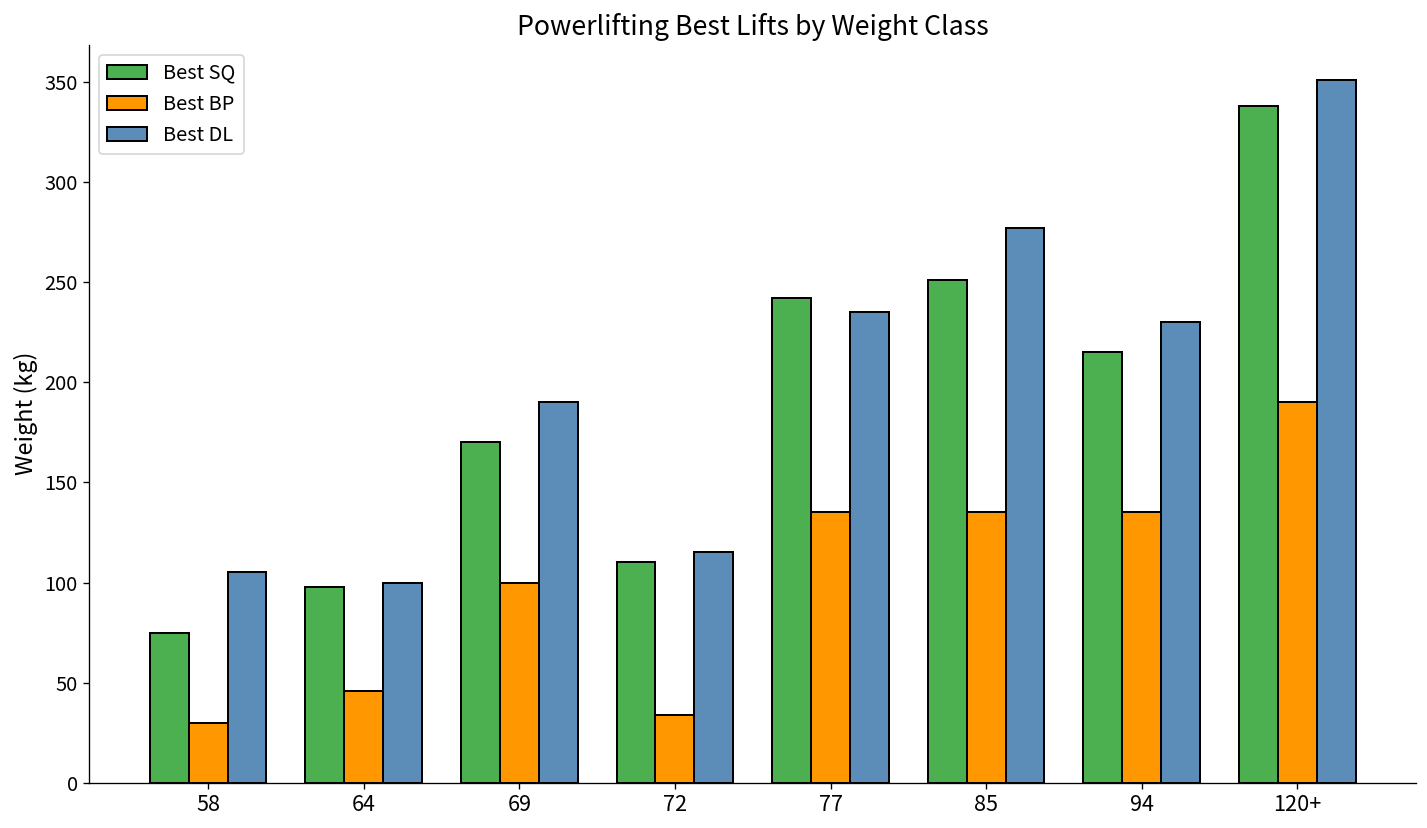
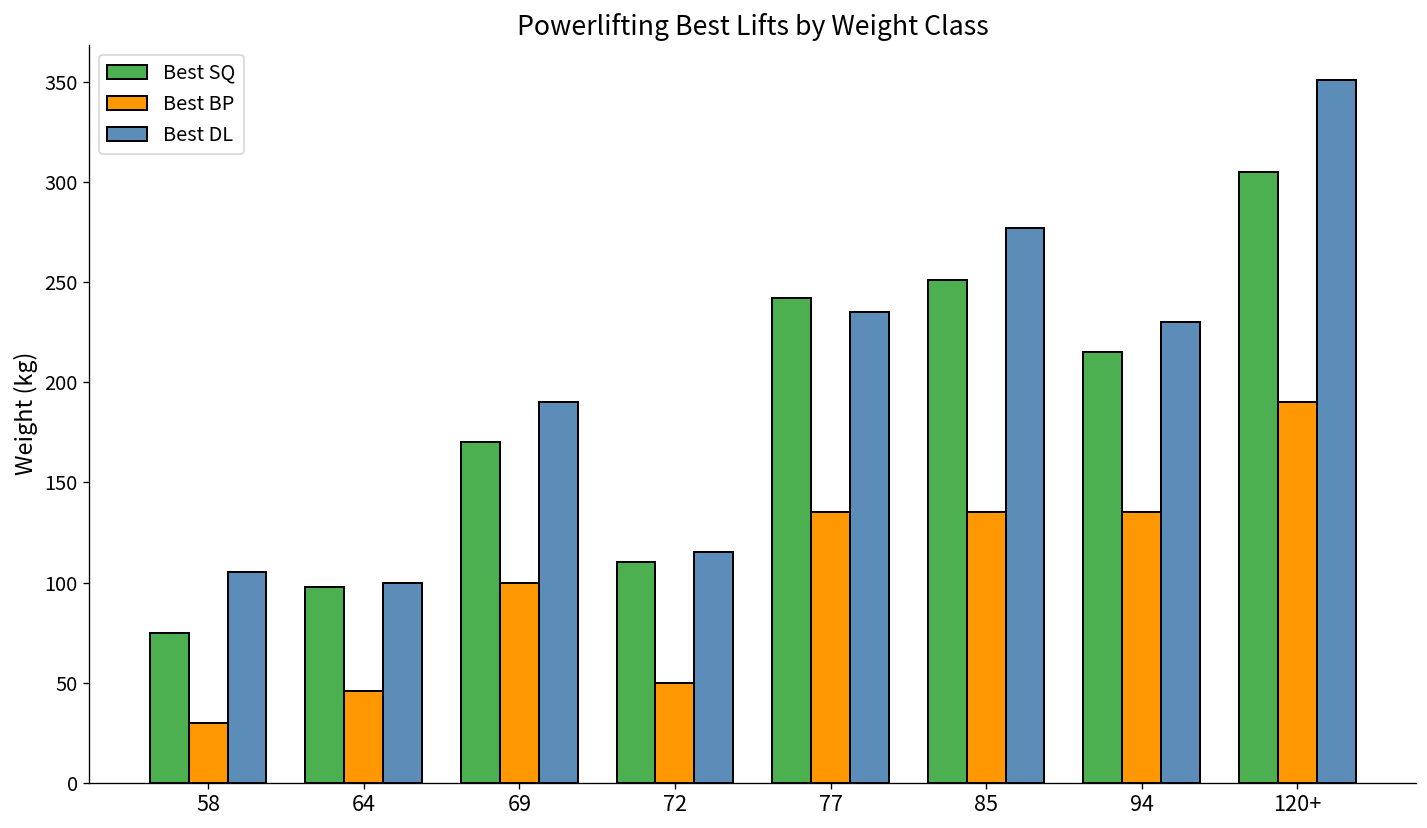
Best BP, 72: 34 -> 50
Best SQ, 120+: 338 -> 305
